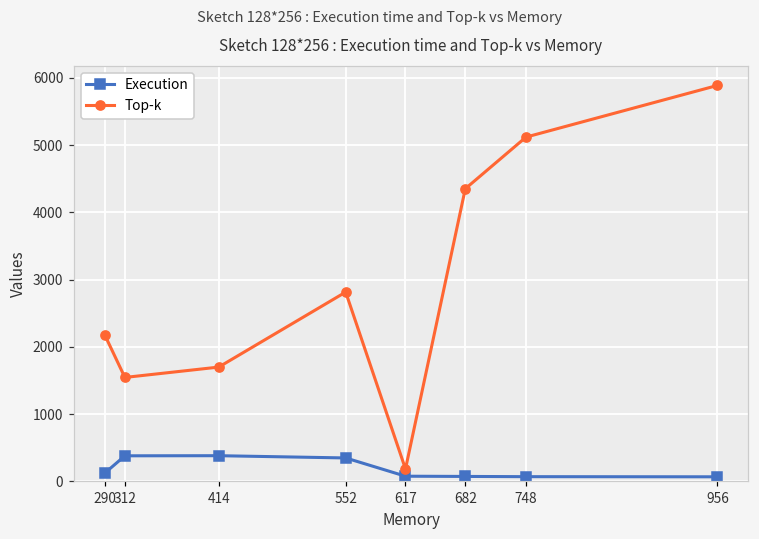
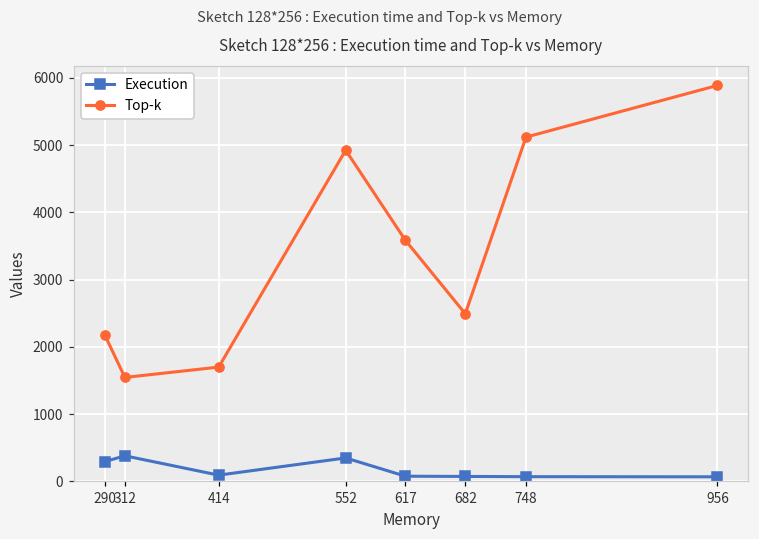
Execution, 290: 100 -> 300
Execution, 414: 400 -> 100
Top-k, 552: 2800 -> 4900
Top-k, 617: 200 -> 3600
Top-k, 682: 4400 -> 2500
